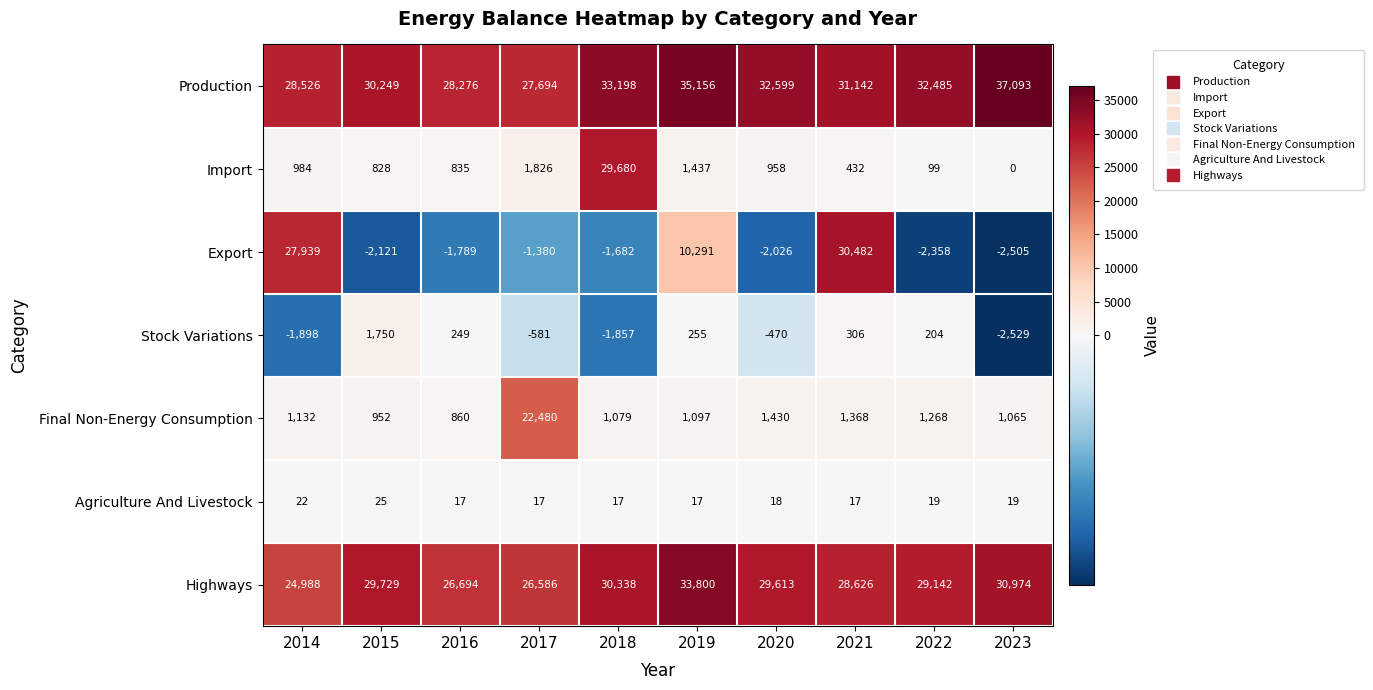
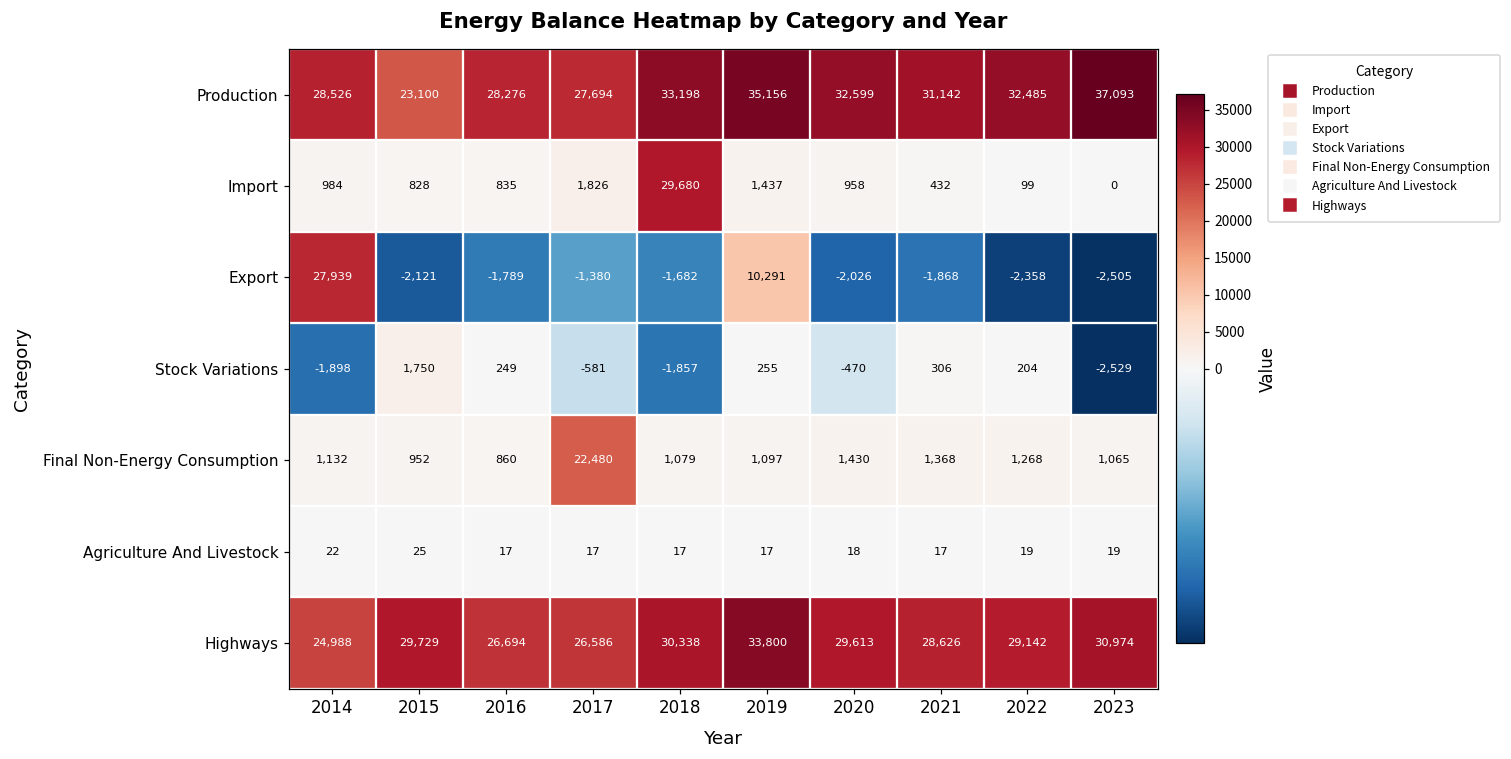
Production, 2015: 30,249 -> 23,100
Export, 2021: 30,482 -> -1,868
